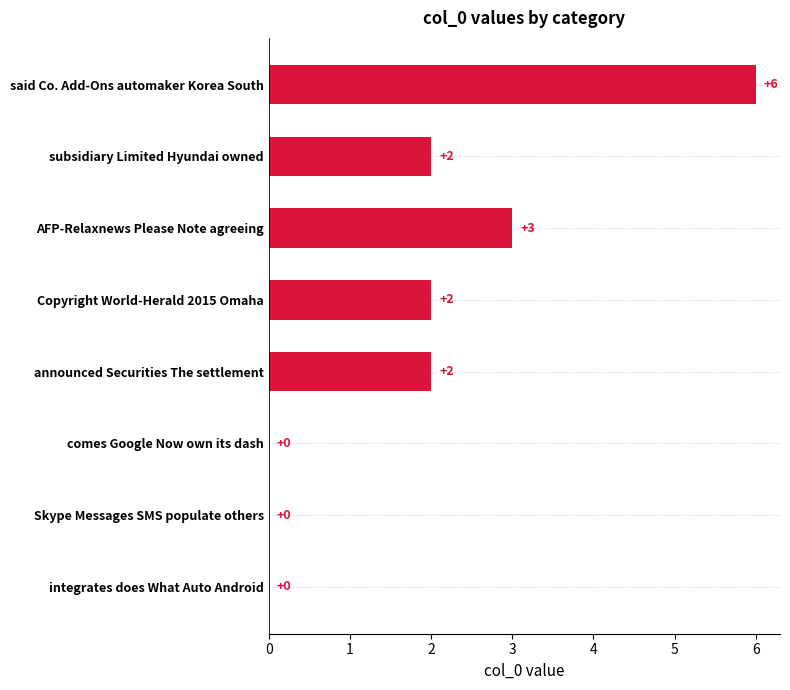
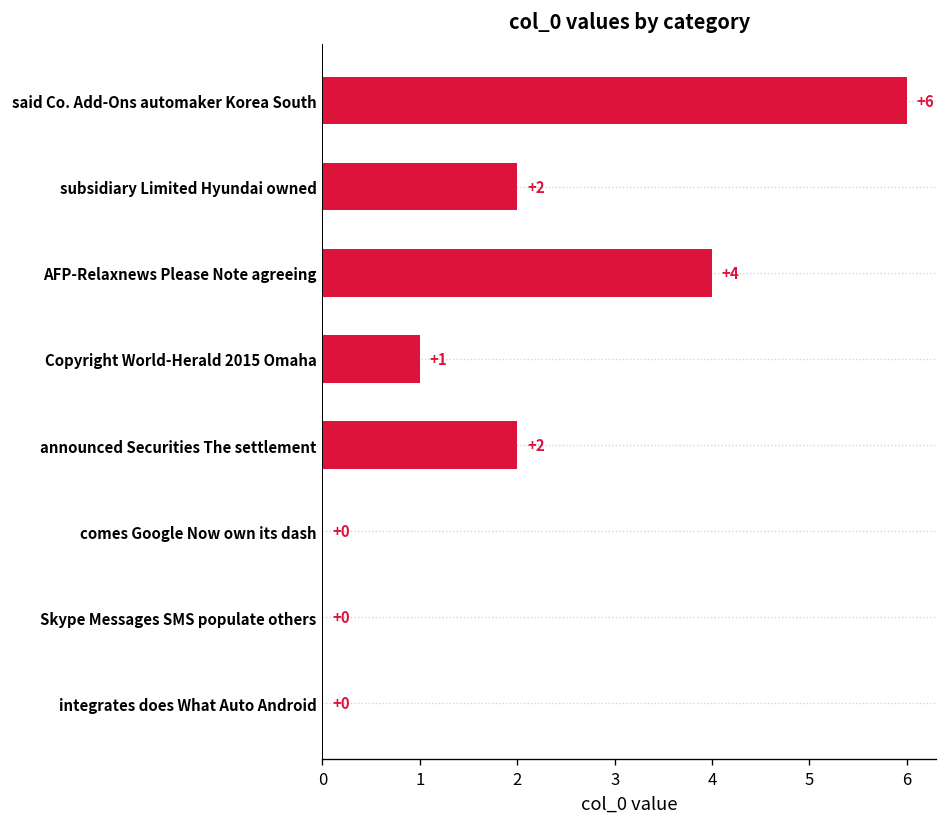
AFP-Relaxnews Please Note agreeing: +3 -> +4
Copyright World-Herald 2015 Omaha: +2 -> +1
